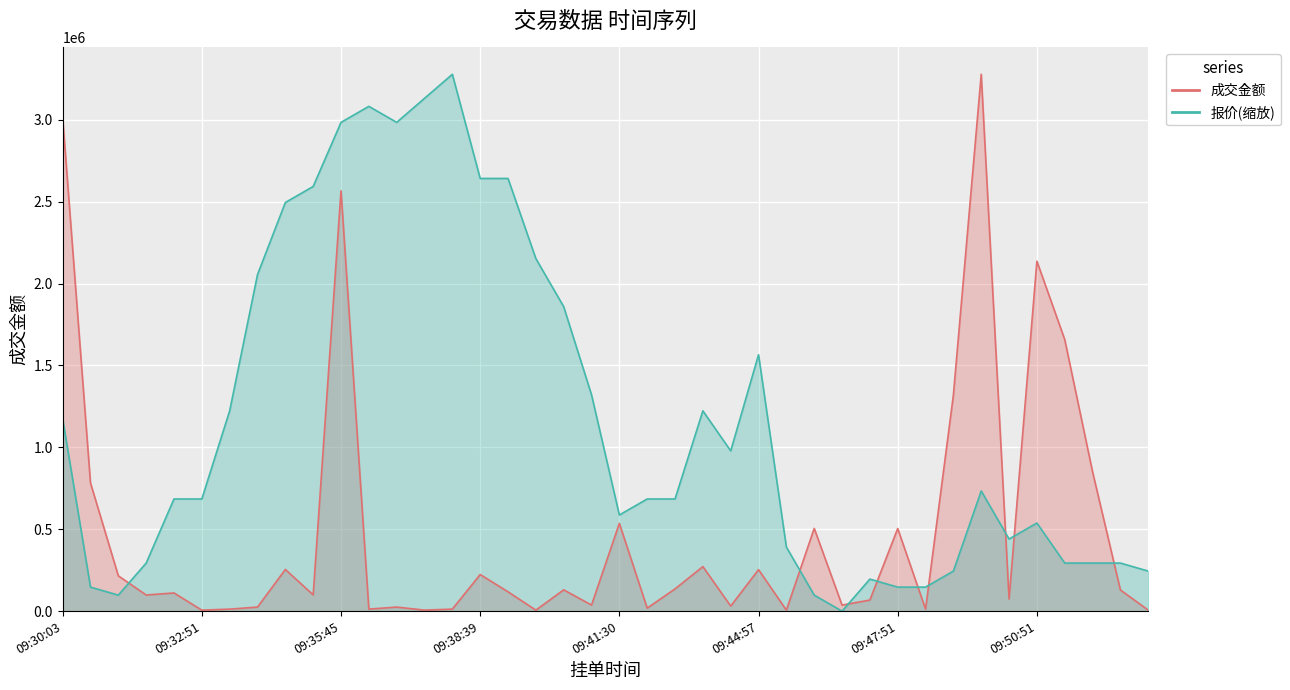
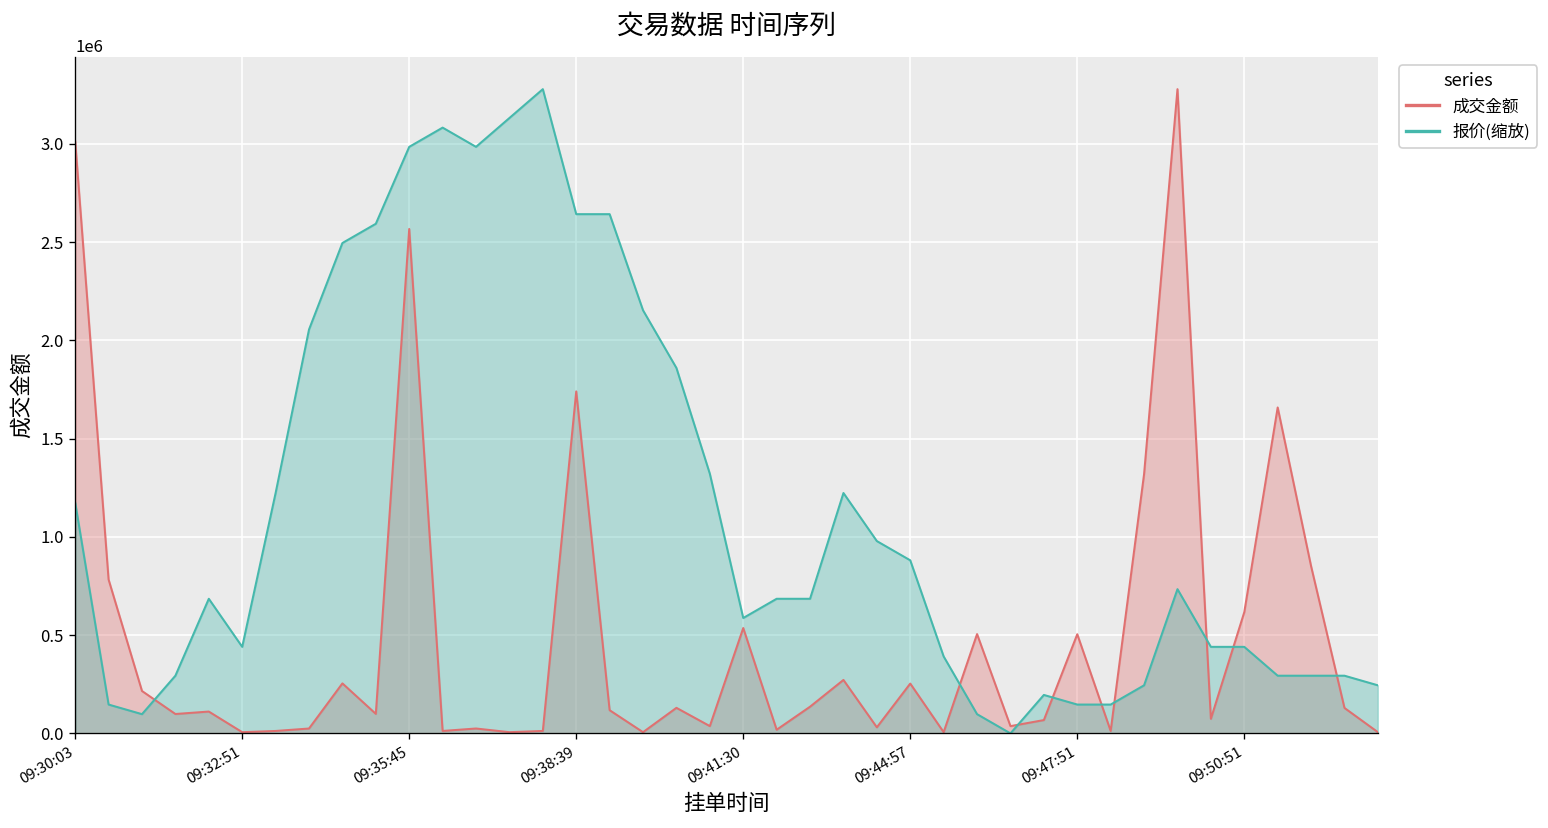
报价(缩放), 09:32:51: 680000 -> 440000
成交金额, 09:38:39: 220000 -> 1740000
报价(缩放), 09:44:57: 1570000 -> 880000
成交金额, 09:50:51: 2140000 -> 620000
报价(缩放), 09:50:51: 540000 -> 440000
